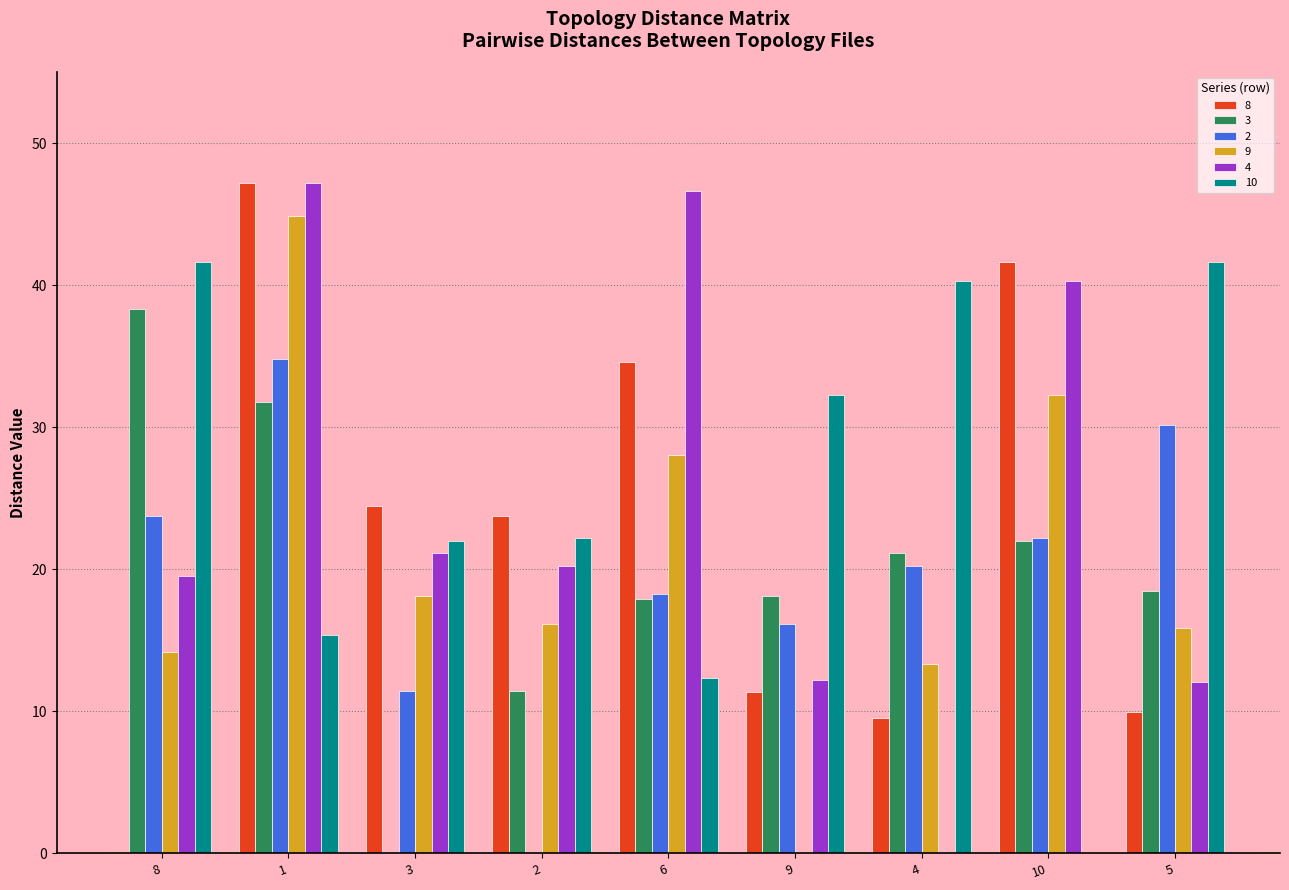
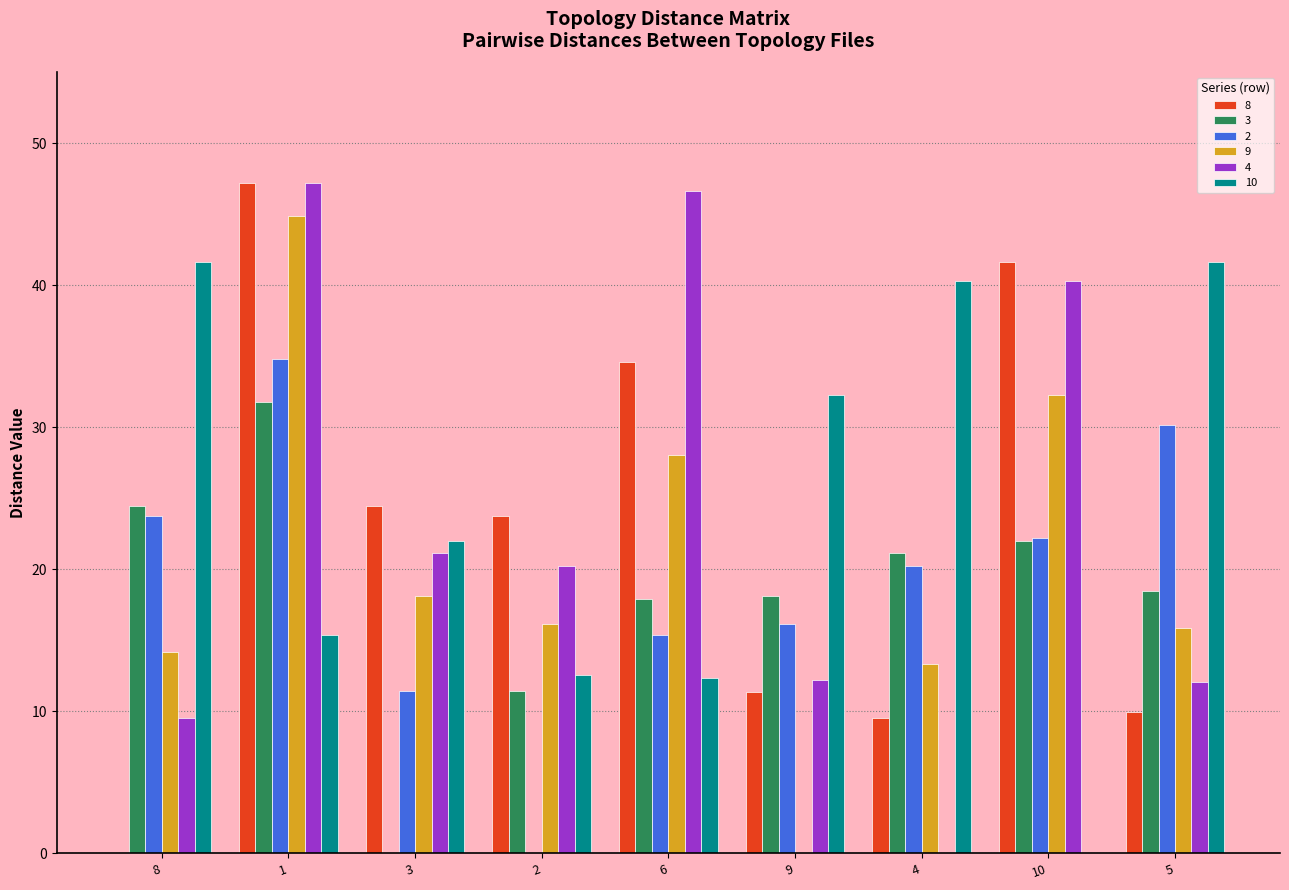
3, 8: 38.3 -> 24.5
4, 8: 19.5 -> 9.5
10, 2: 22.2 -> 12.6
2, 6: 18.2 -> 15.3
